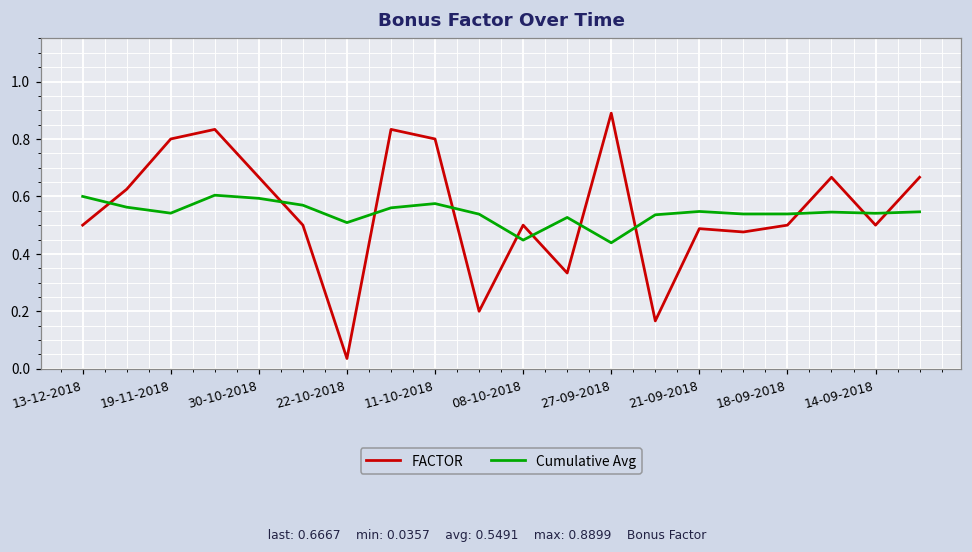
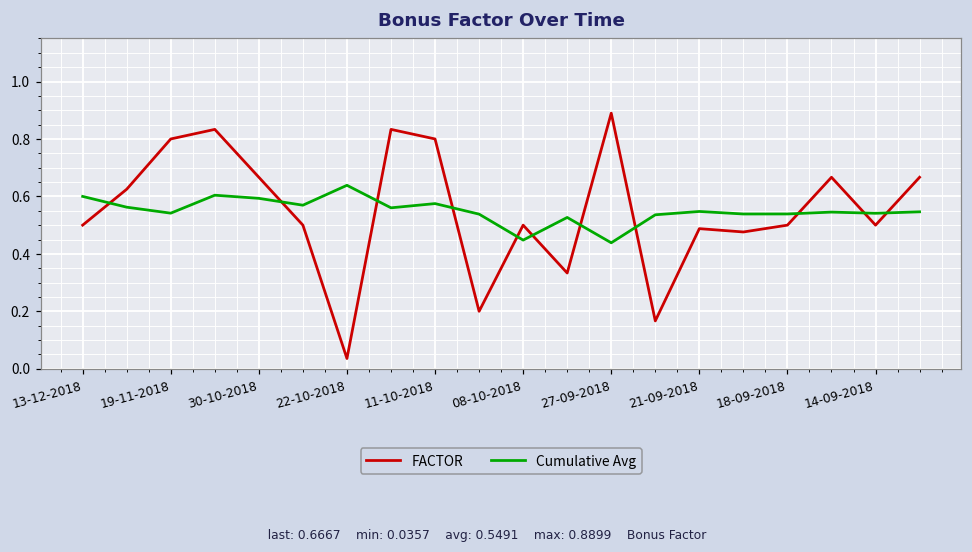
Cumulative Avg, 22-10-2018: 0.51 -> 0.64
